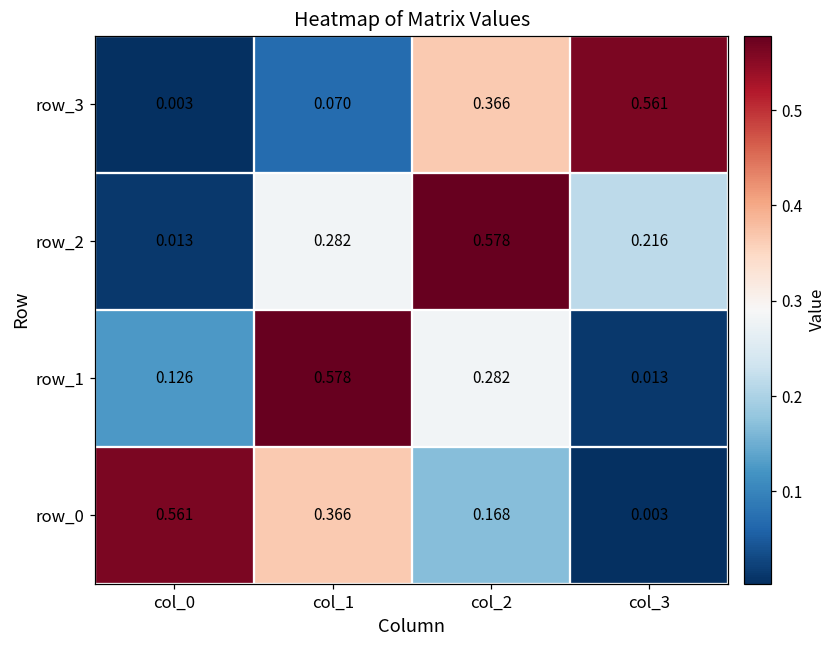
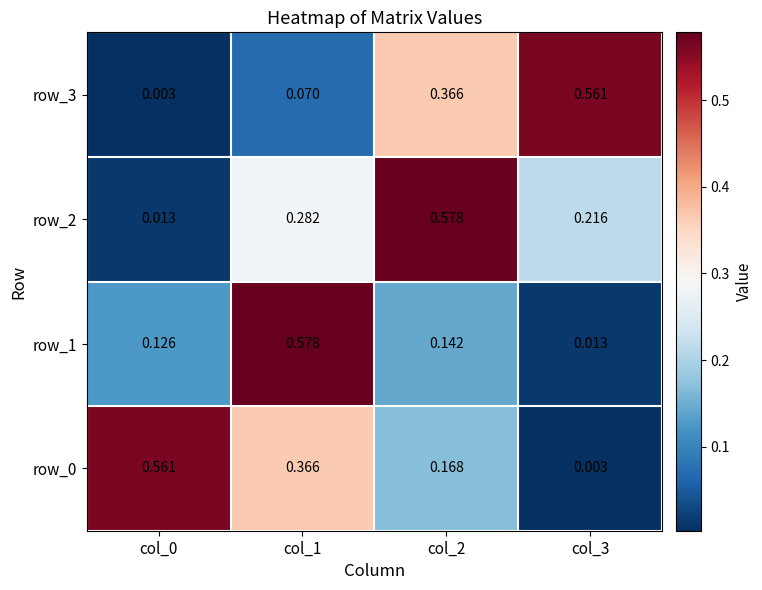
row_1, col_2: 0.282 -> 0.142
